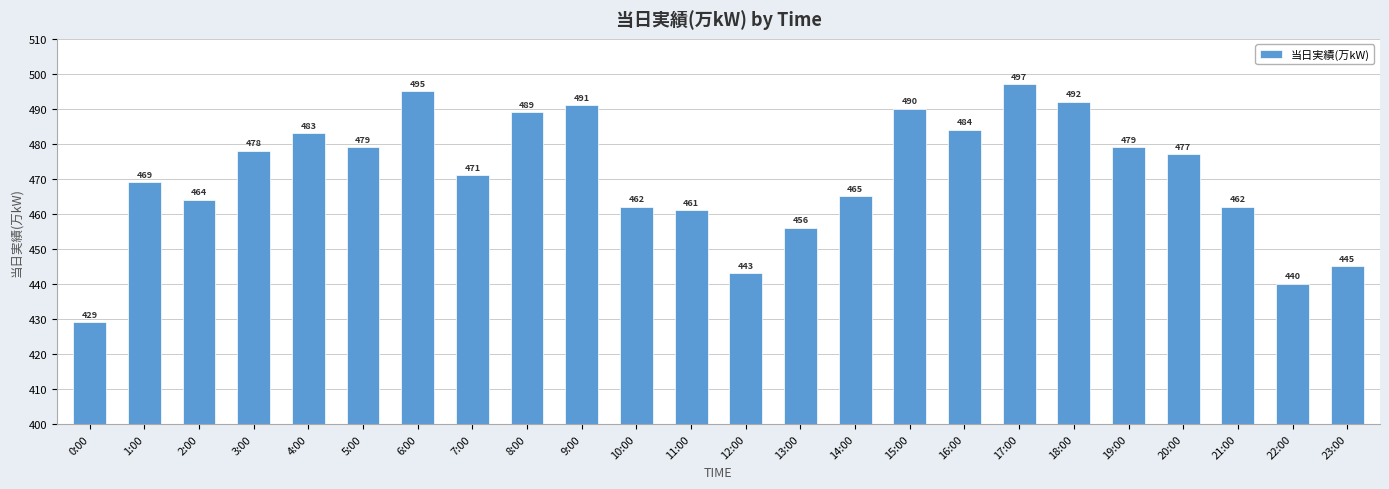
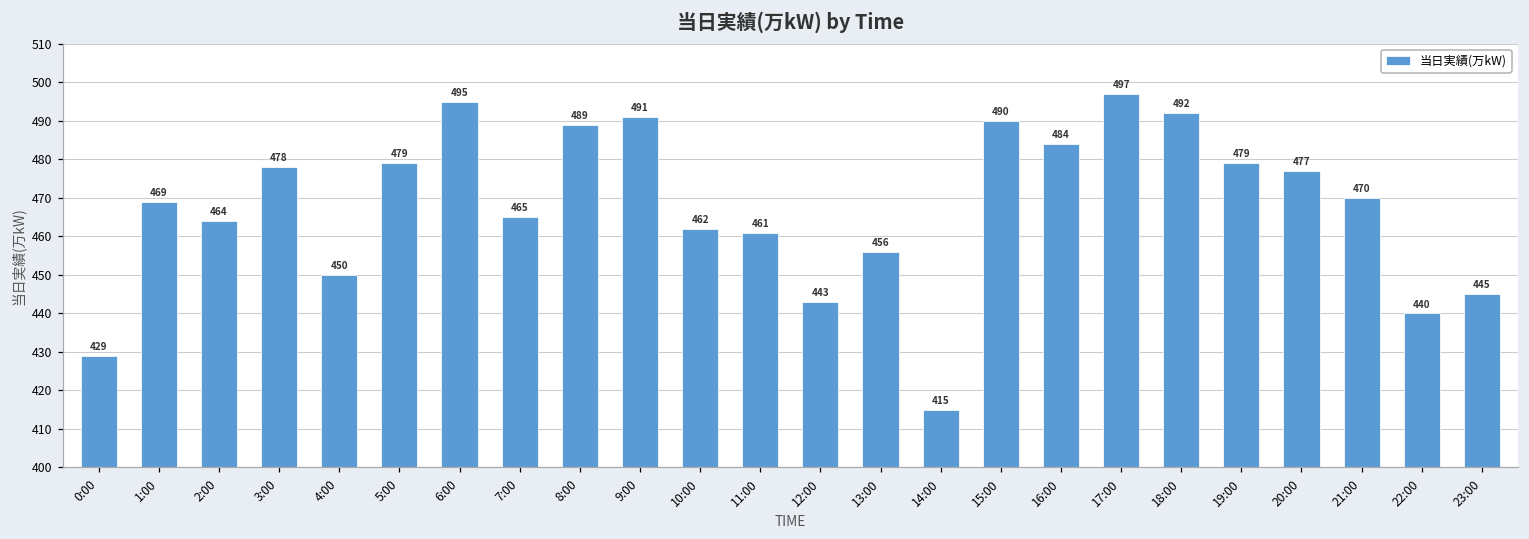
4:00: 483 -> 450
7:00: 471 -> 465
14:00: 465 -> 415
21:00: 462 -> 470
